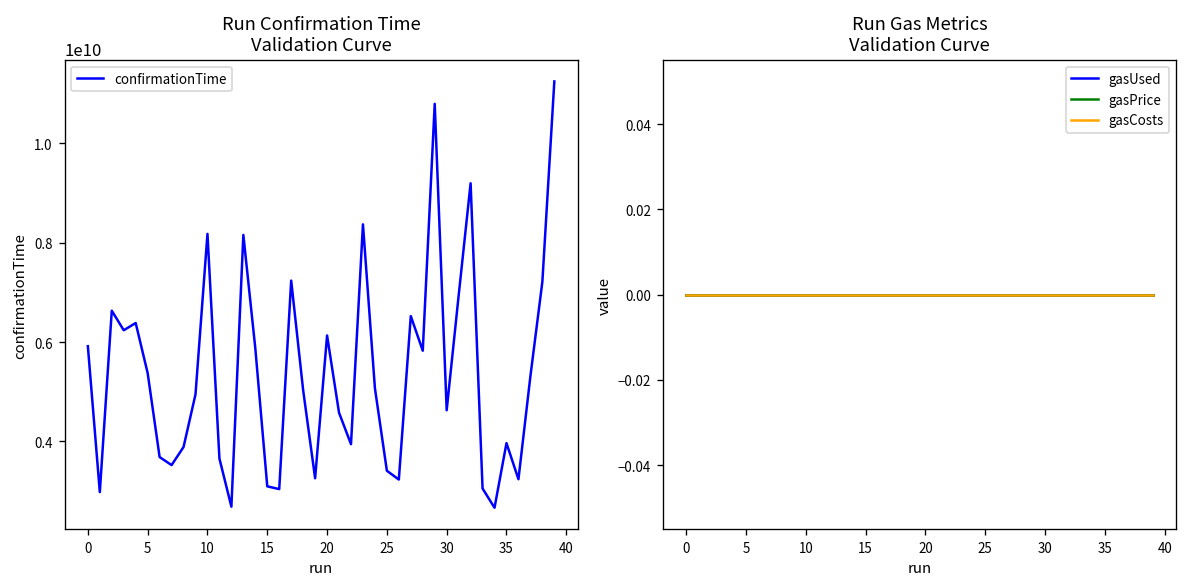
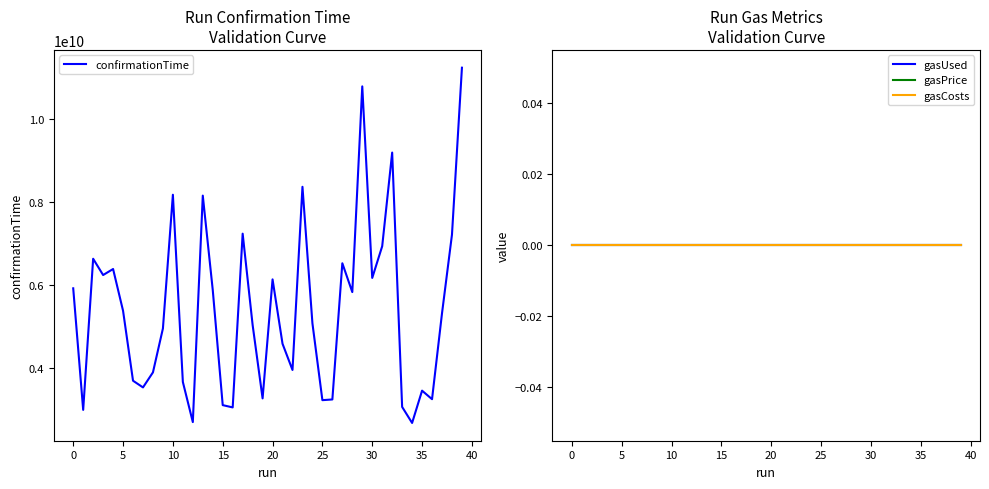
Run Confirmation Time Validation Curve, 25: 3400000000 -> 3200000000
Run Confirmation Time Validation Curve, 30: 4600000000 -> 6200000000
Run Confirmation Time Validation Curve, 35: 4000000000 -> 3400000000
